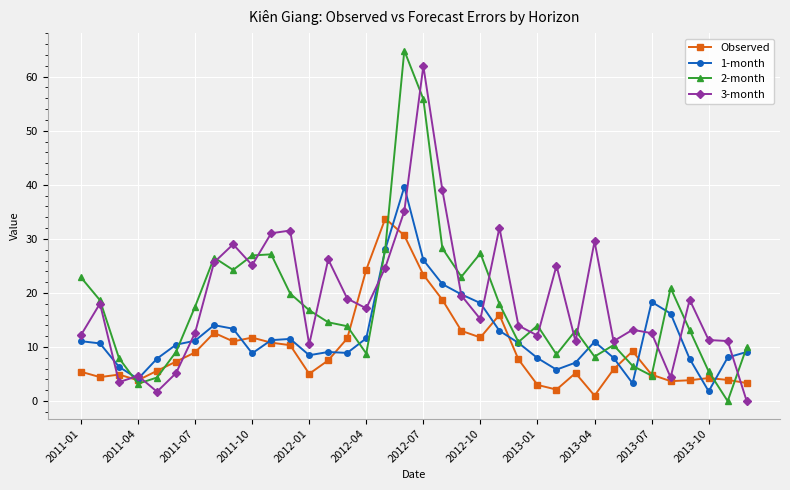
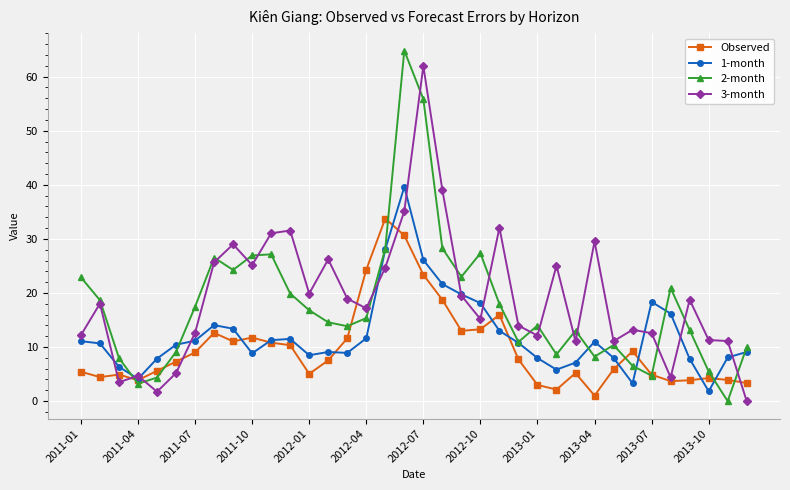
3-month, 2012-01: 10 -> 20
2-month, 2012-04: 9 -> 15
Observed, 2012-10: 12 -> 13
